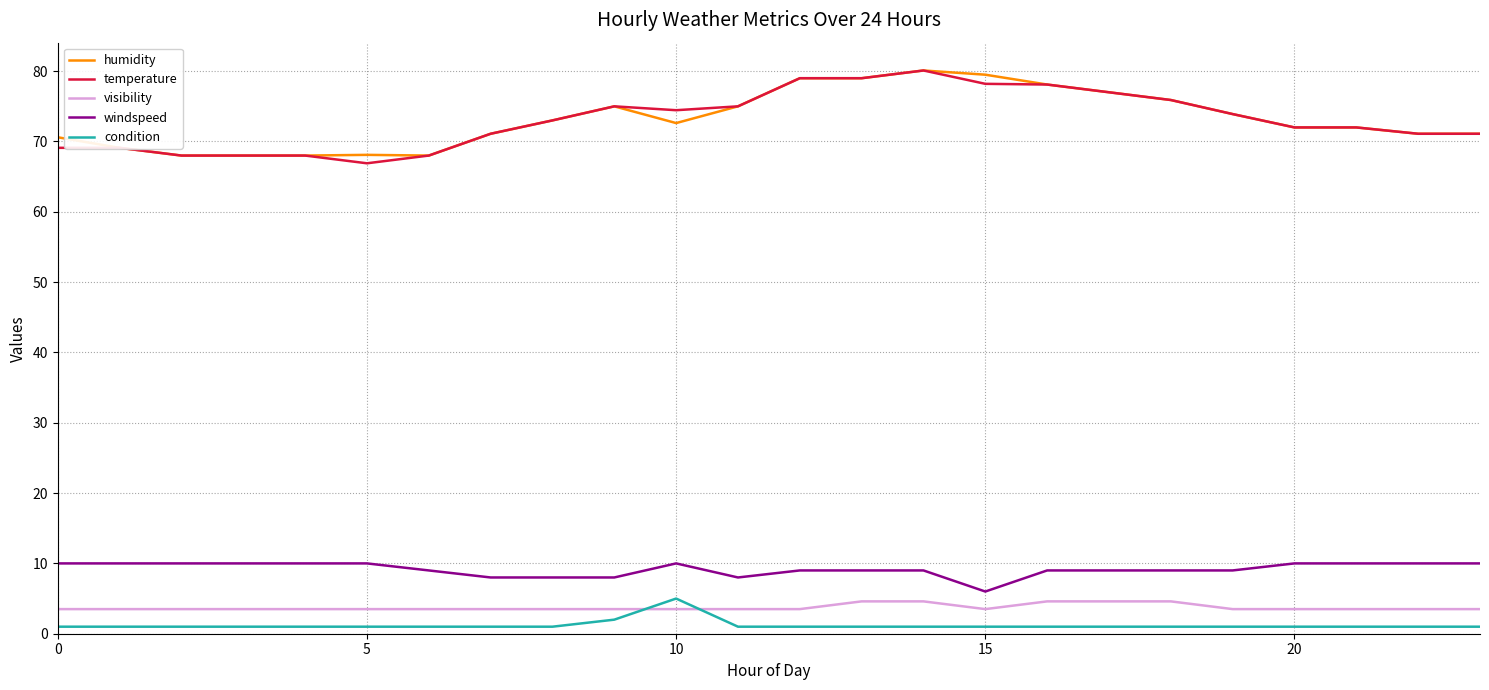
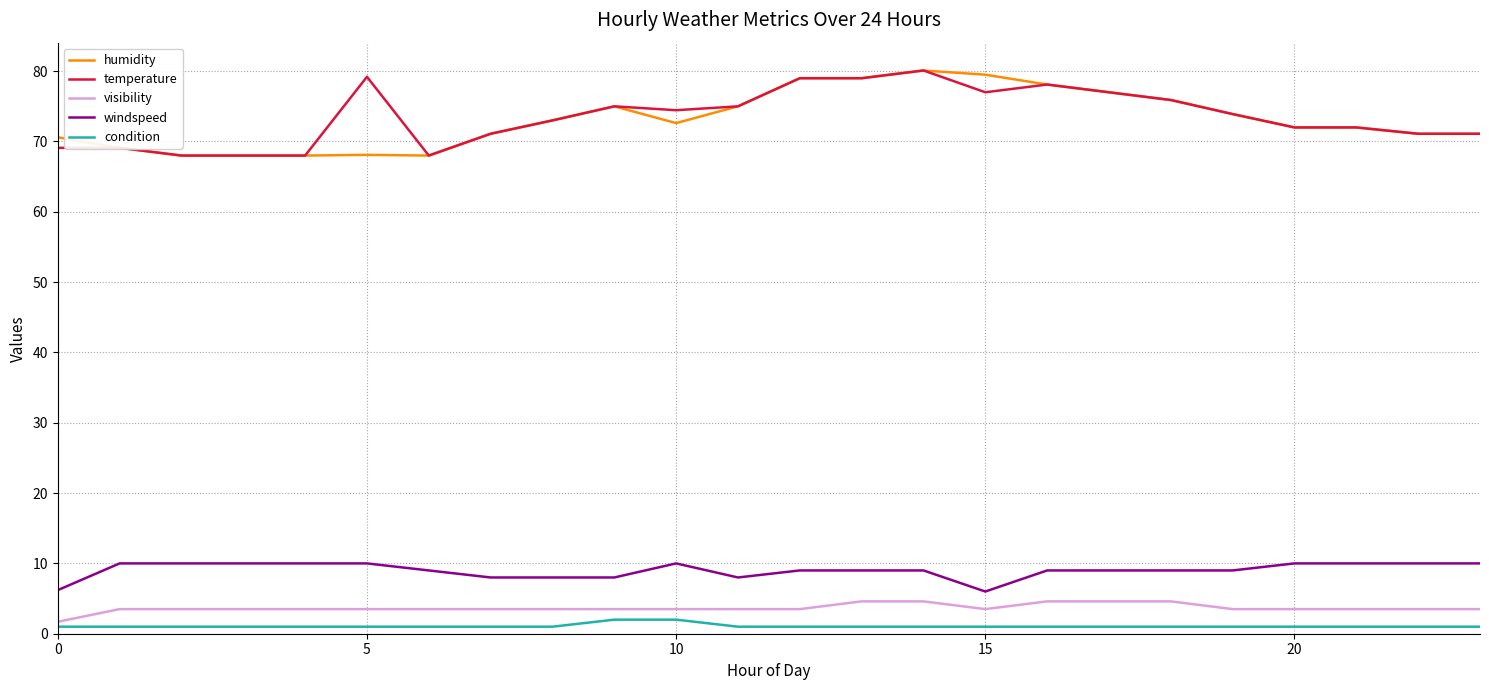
visibility, 0: 4 -> 2
windspeed, 0: 10 -> 6
temperature, 5: 67 -> 79
condition, 10: 5 -> 2
temperature, 15: 78 -> 77
